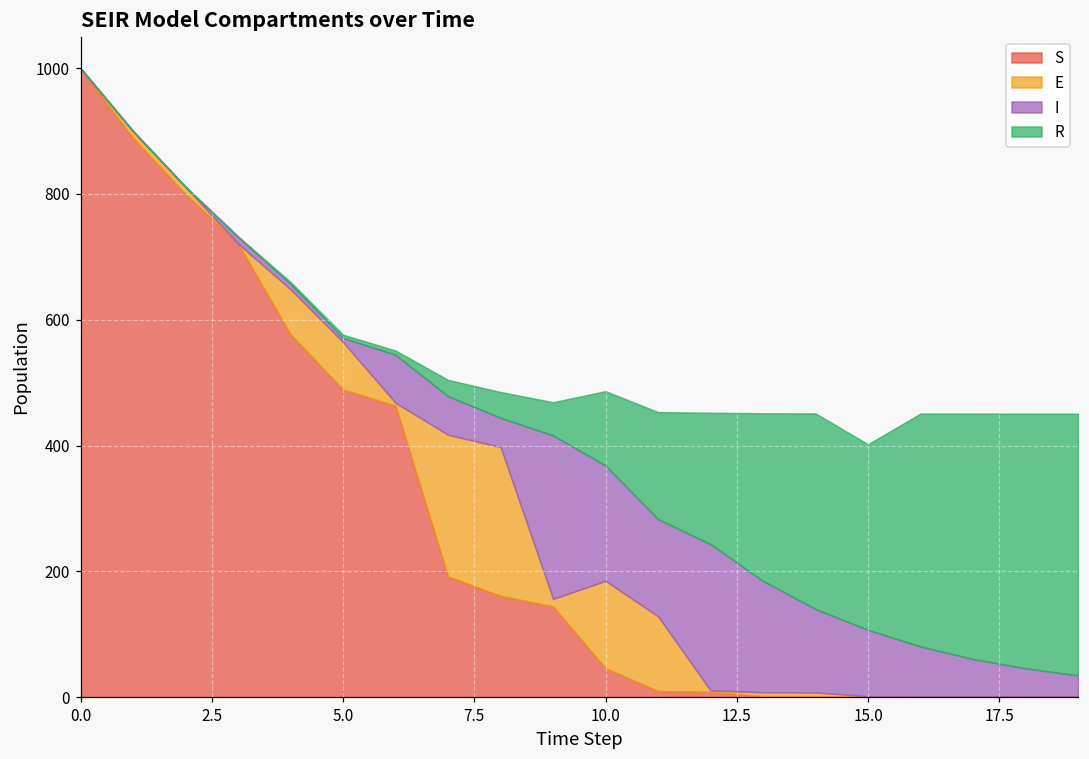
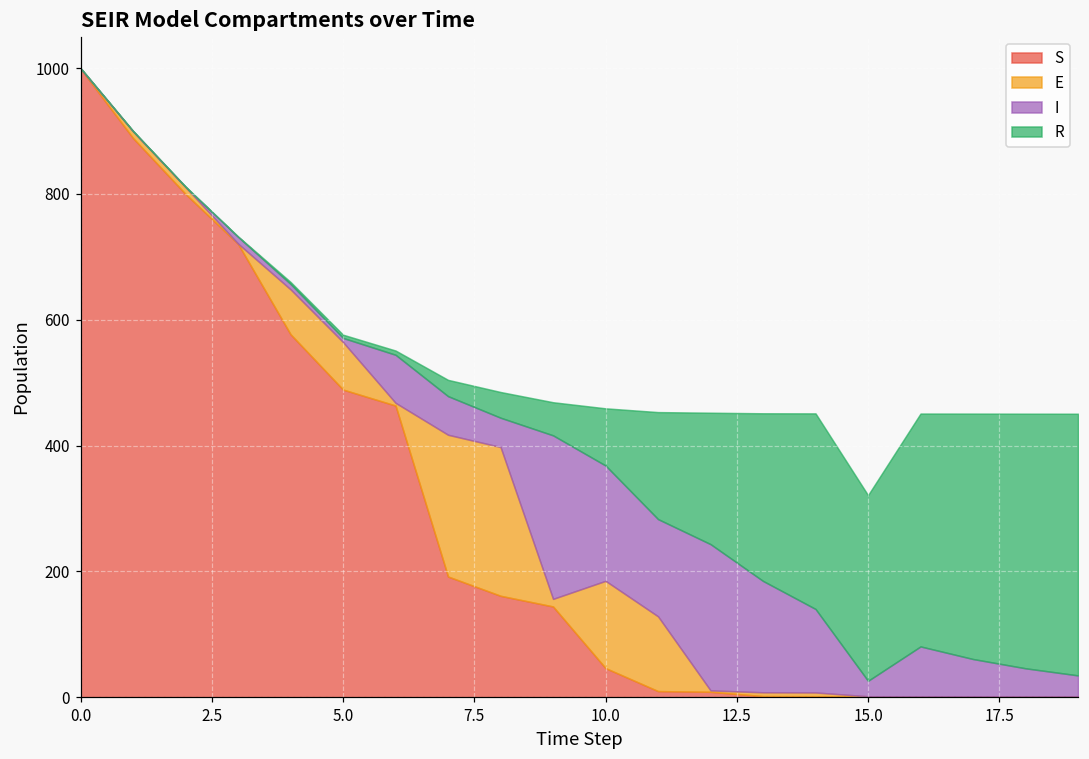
R, 10.0: 120 -> 90
I, 15.0: 110 -> 20
